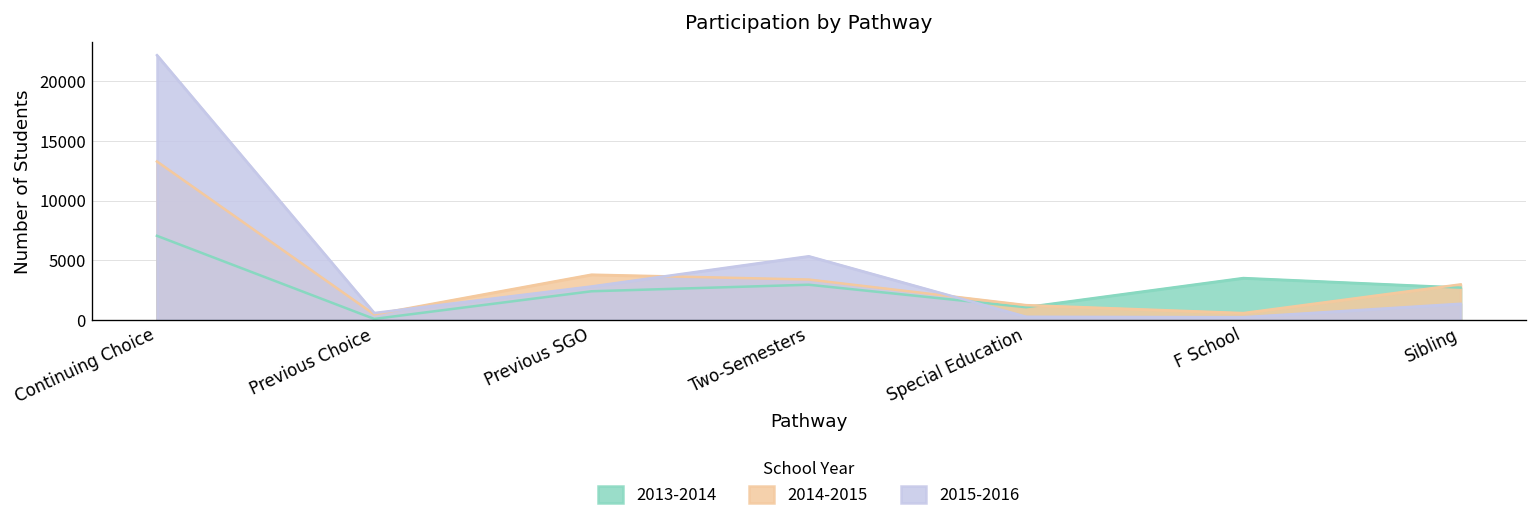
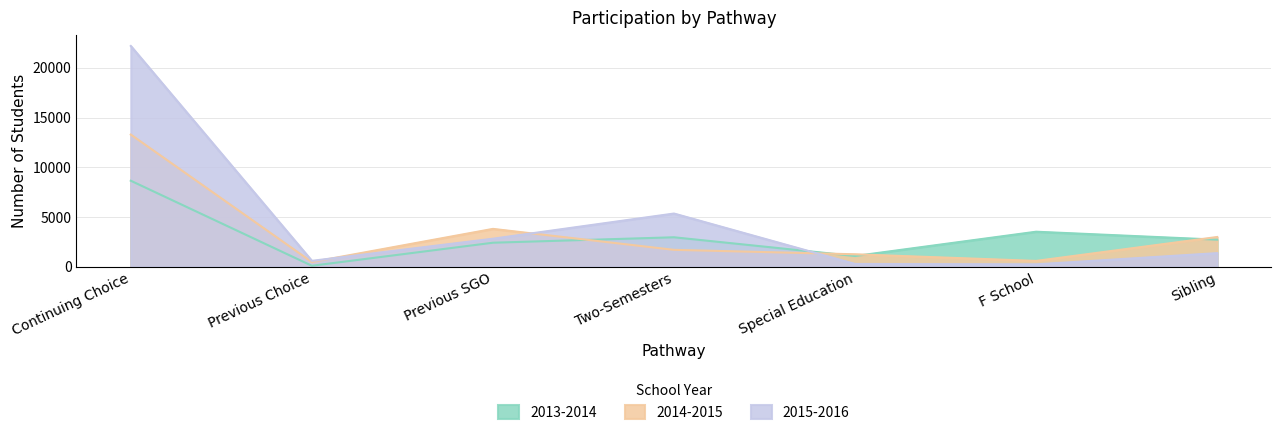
2013-2014, Continuing Choice: 7000 -> 9000
2014-2015, Two-Semesters: 3000 -> 2000
